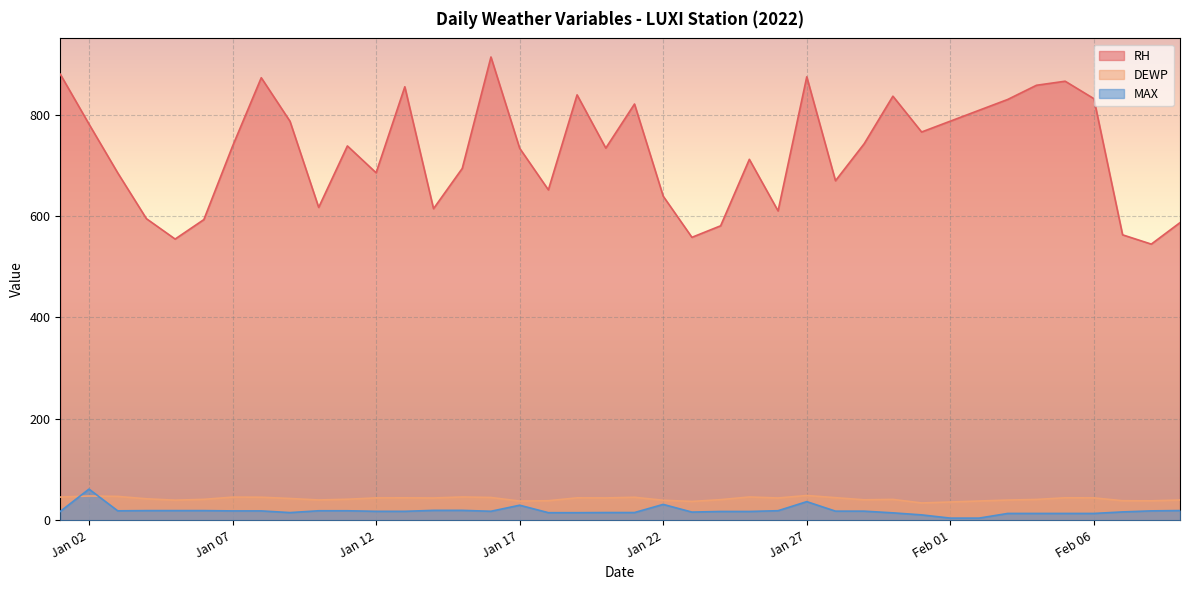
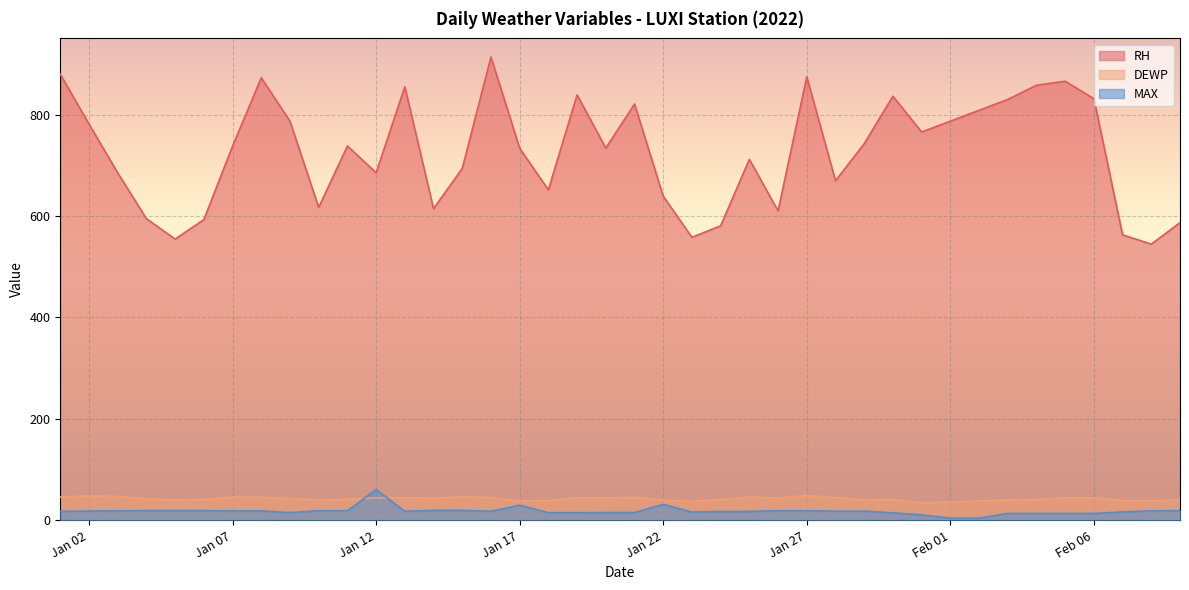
MAX, Jan 02: 60 -> 20
MAX, Jan 12: 20 -> 60
MAX, Jan 27: 40 -> 20
